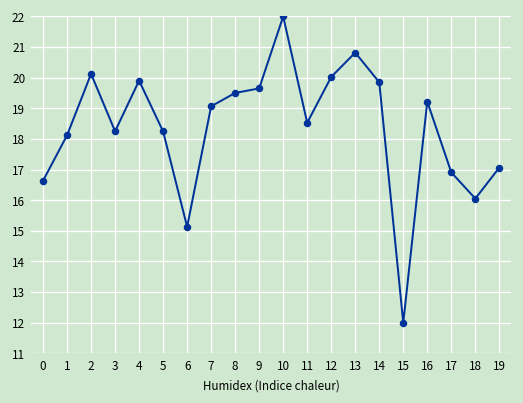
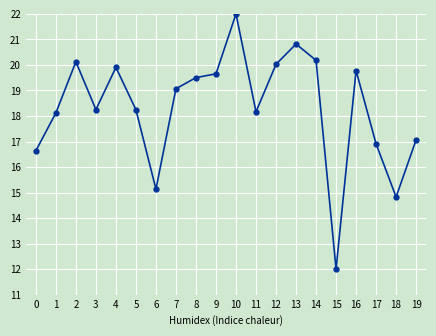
11: 18.5 -> 18.2
14: 19.9 -> 20.2
16: 19.2 -> 19.8
18: 16.1 -> 14.8
